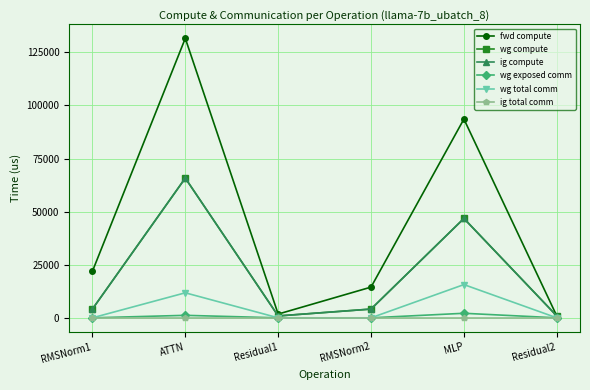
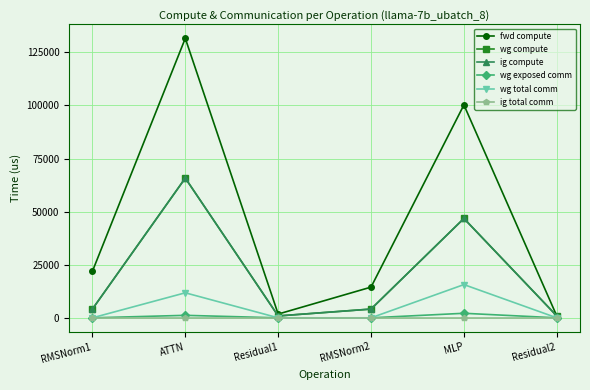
fwd compute, MLP: 94000 -> 100000
